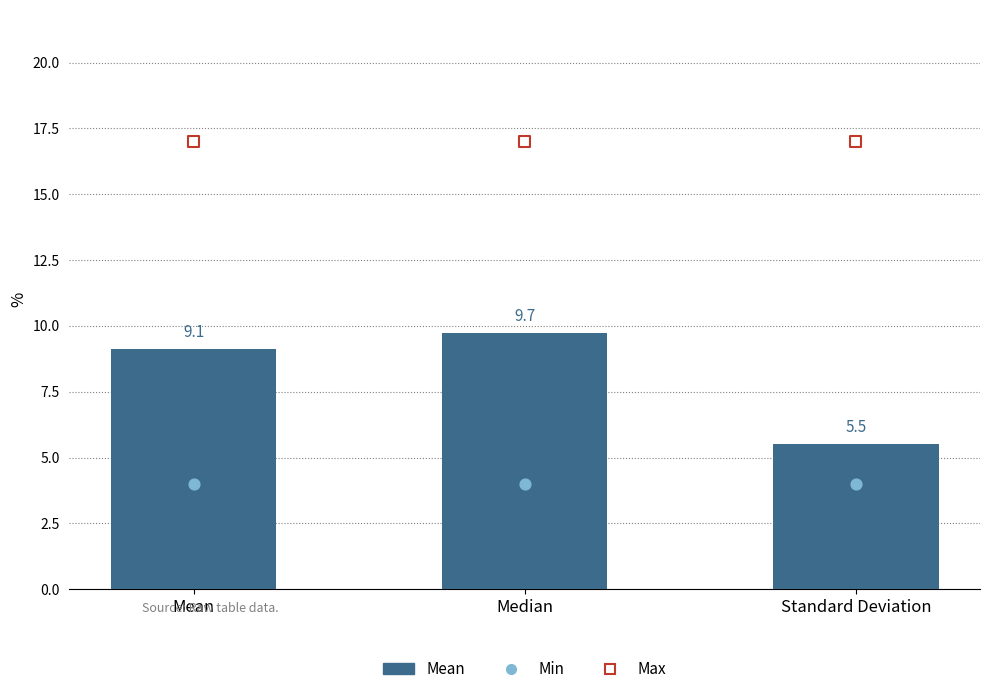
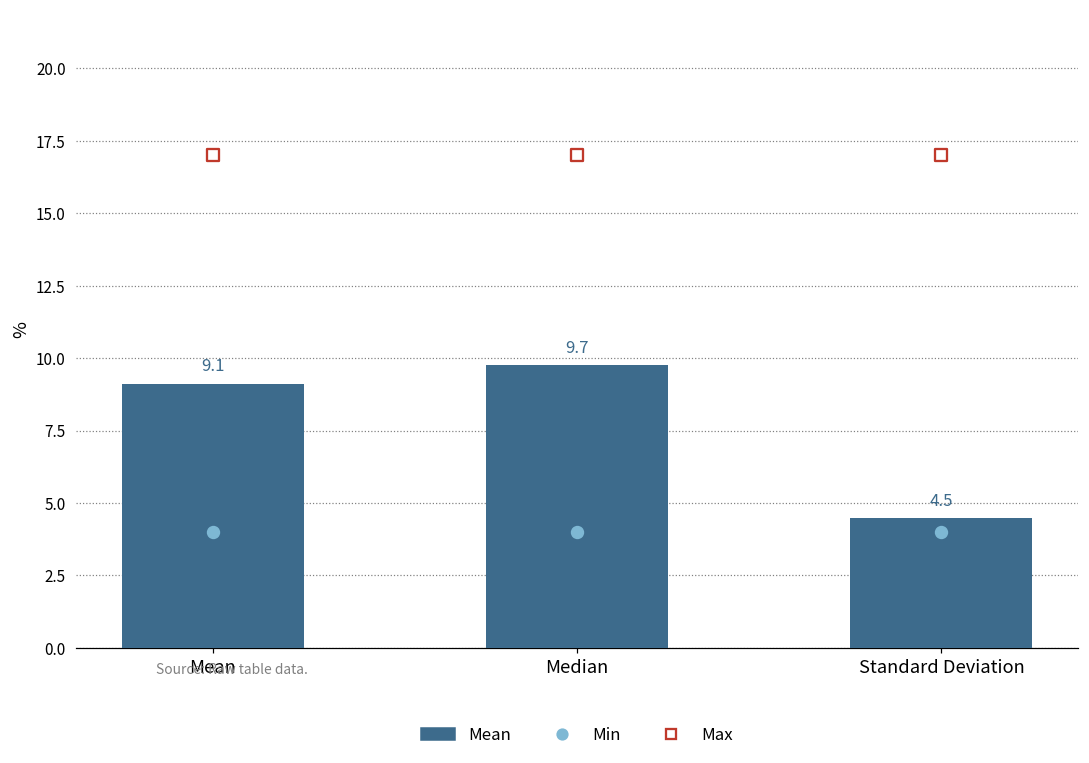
Mean, Standard Deviation: 5.5 -> 4.5
